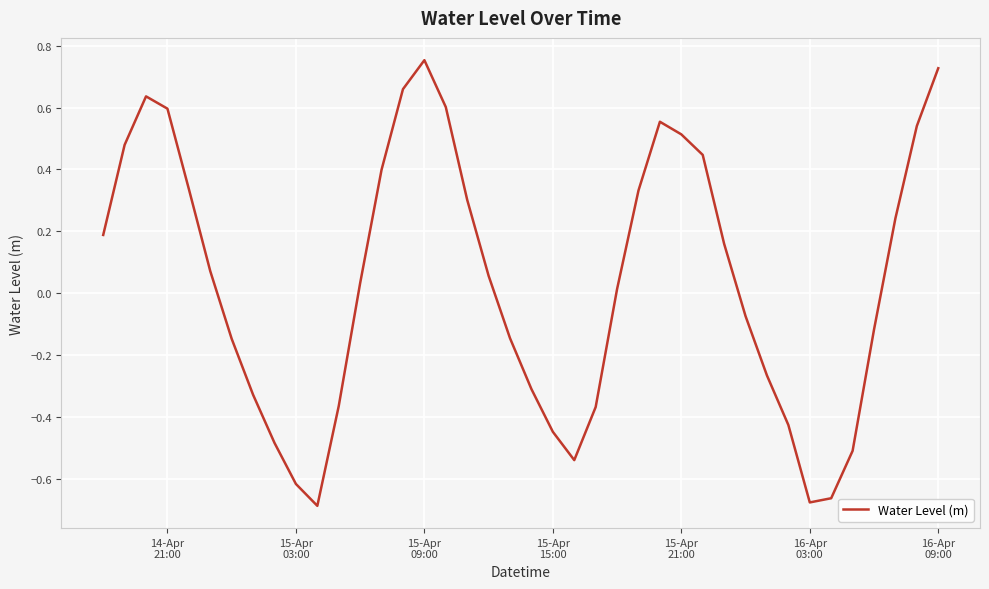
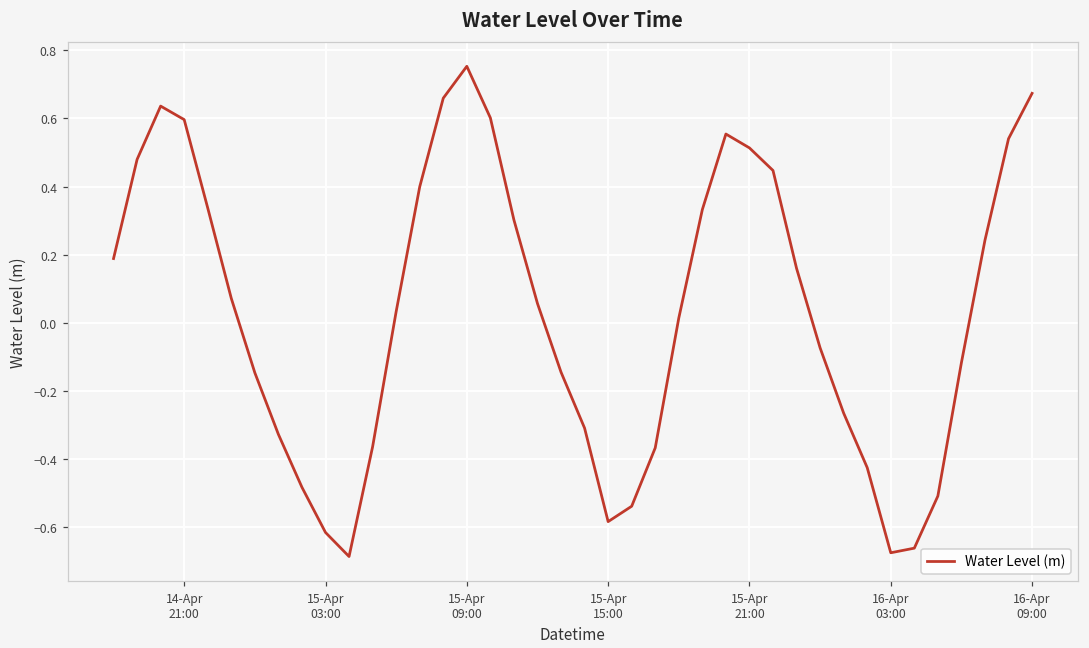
15-Apr 15:00: -0.45 -> -0.58
16-Apr 09:00: 0.73 -> 0.67
